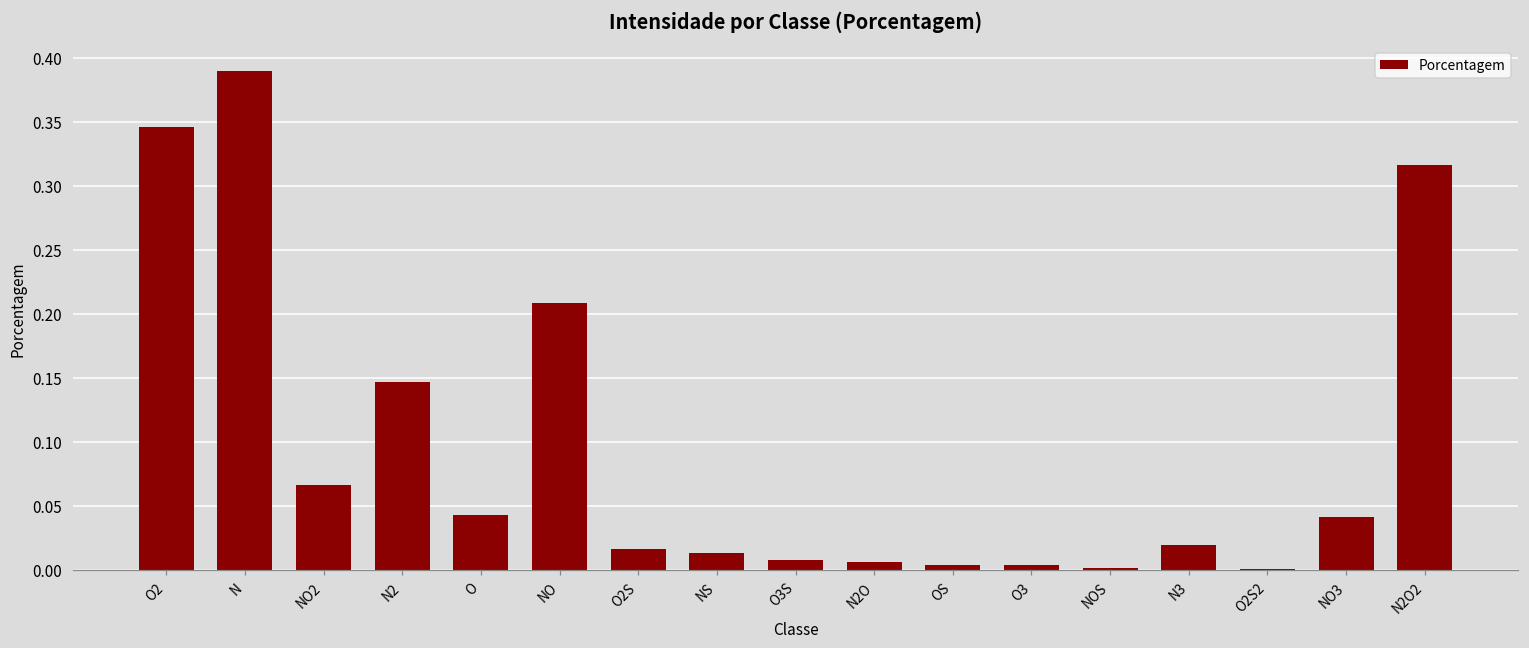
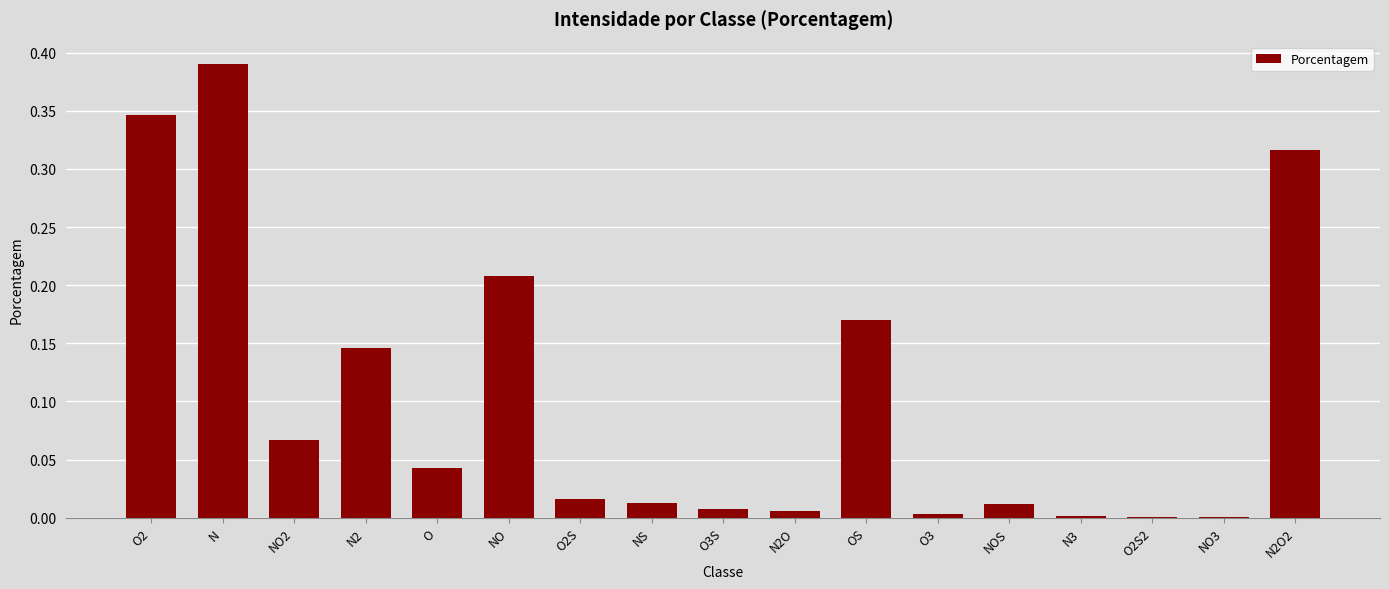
OS: 0.004 -> 0.170
NOS: 0.001 -> 0.012
N3: 0.019 -> 0.001
NO3: 0.041 -> 0.001
